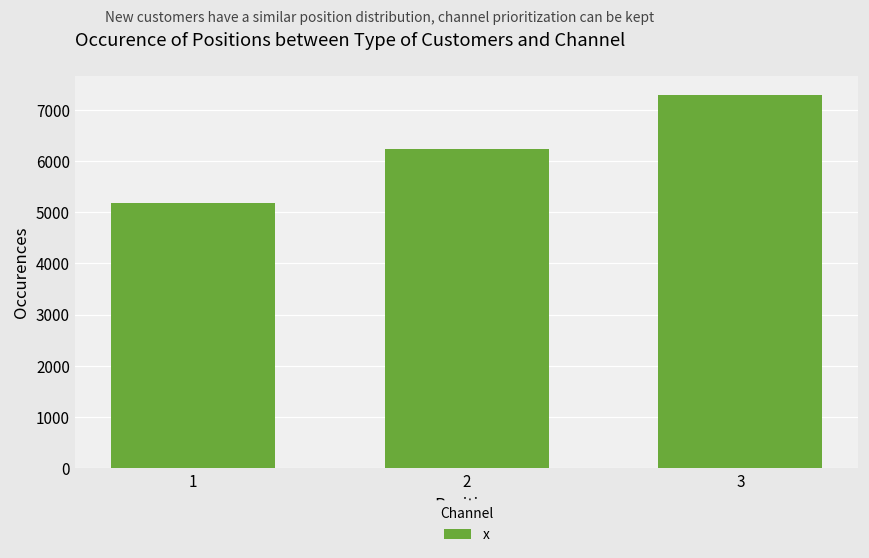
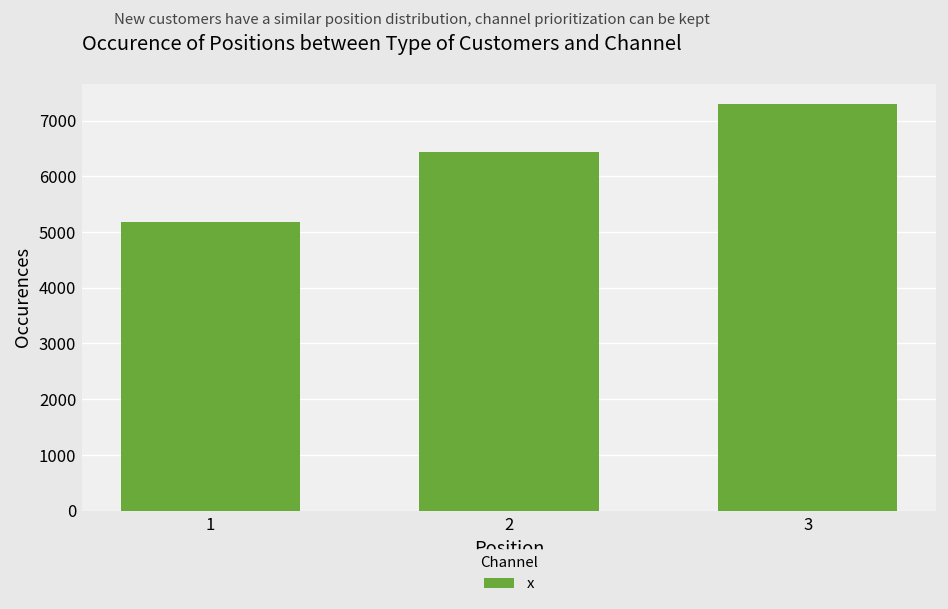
2: 6200 -> 6400
